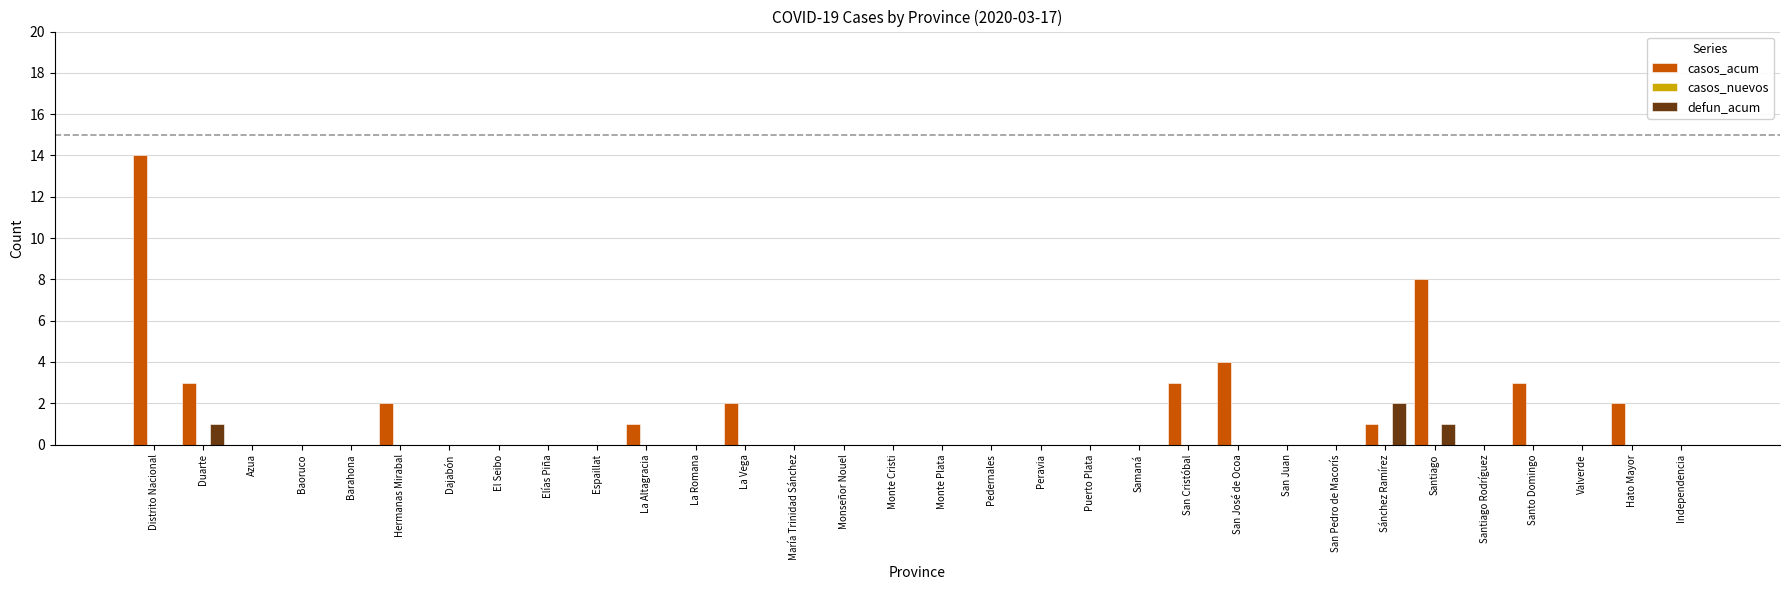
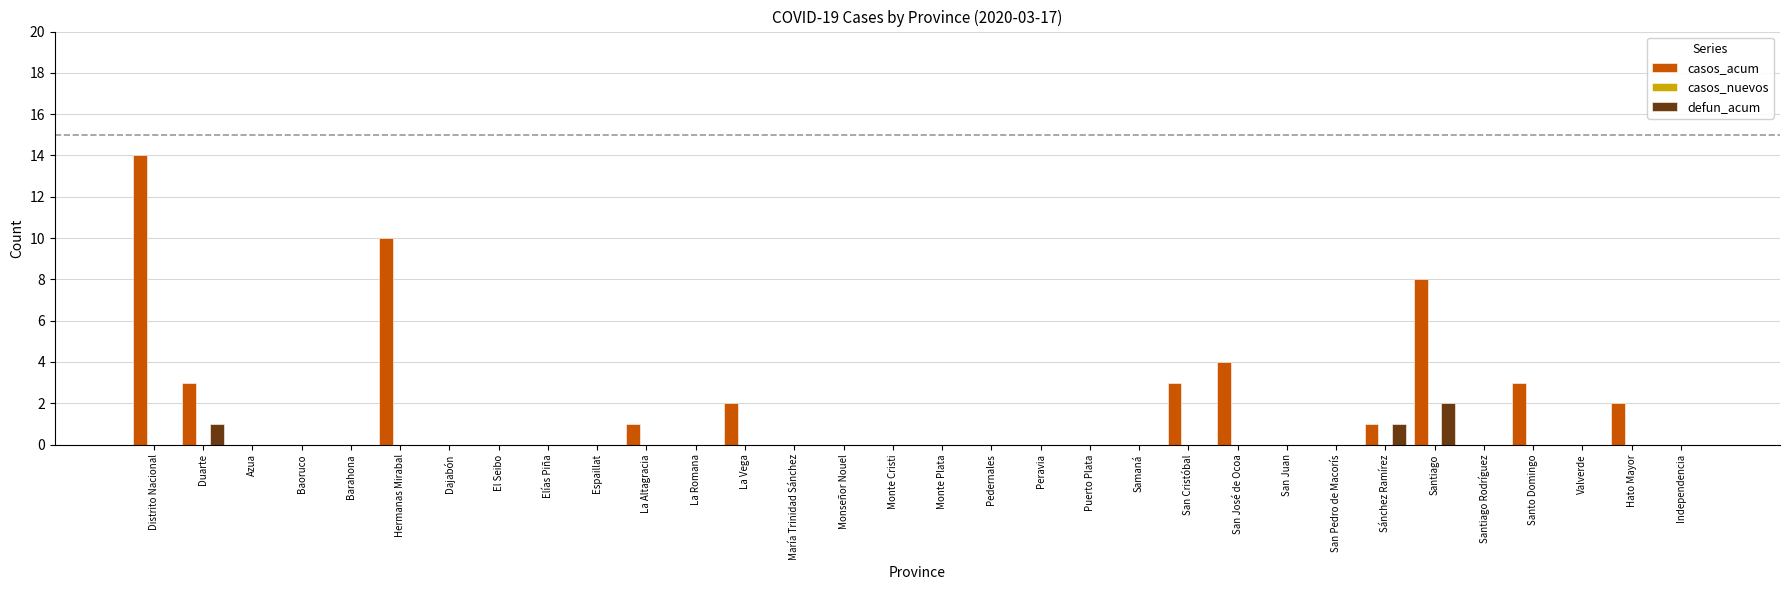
casos_acum, Hermanas Mirabal: 2 -> 10
defun_acum, Sánchez Ramírez: 2 -> 1
defun_acum, Santiago: 1 -> 2
